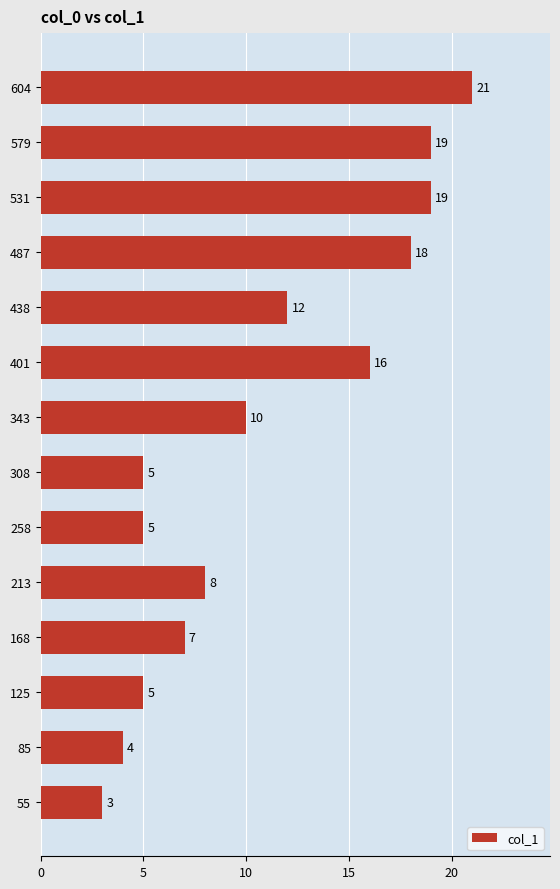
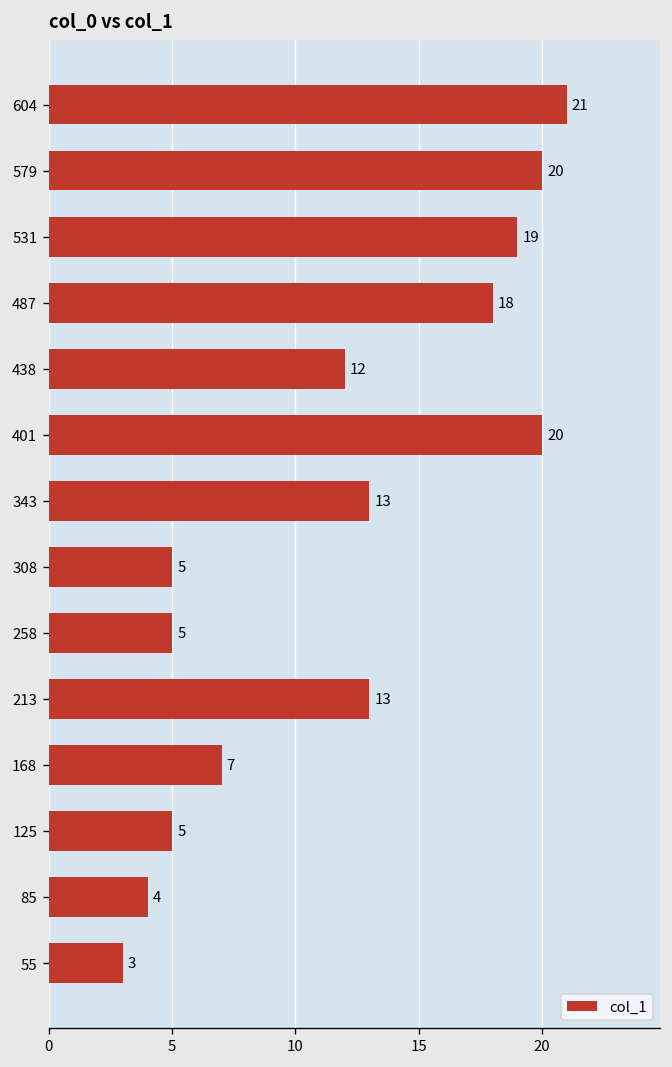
579: 19 -> 20
401: 16 -> 20
343: 10 -> 13
213: 8 -> 13
